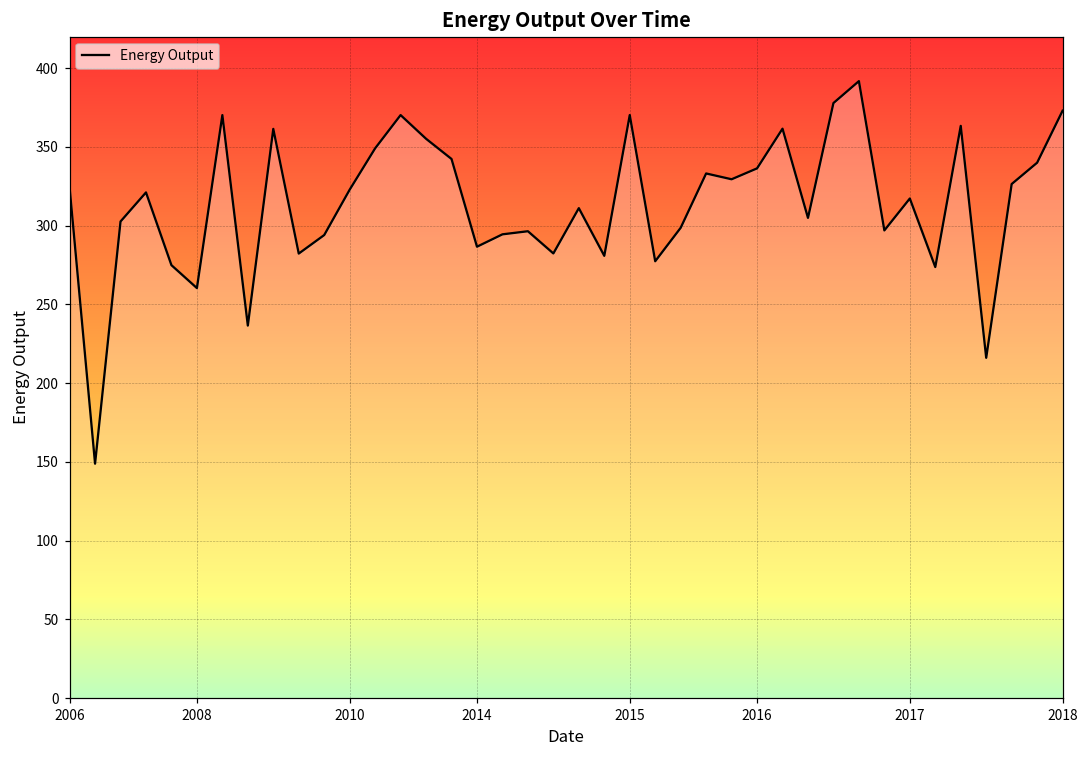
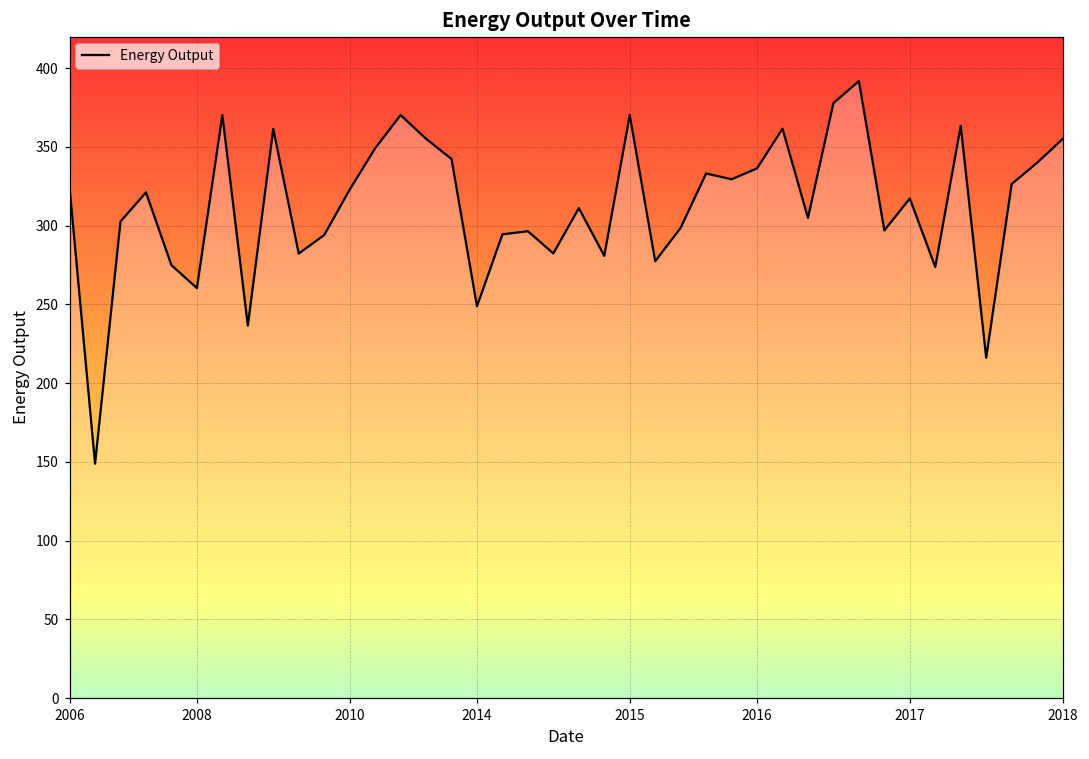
2014: 287 -> 249
2018: 373 -> 355
